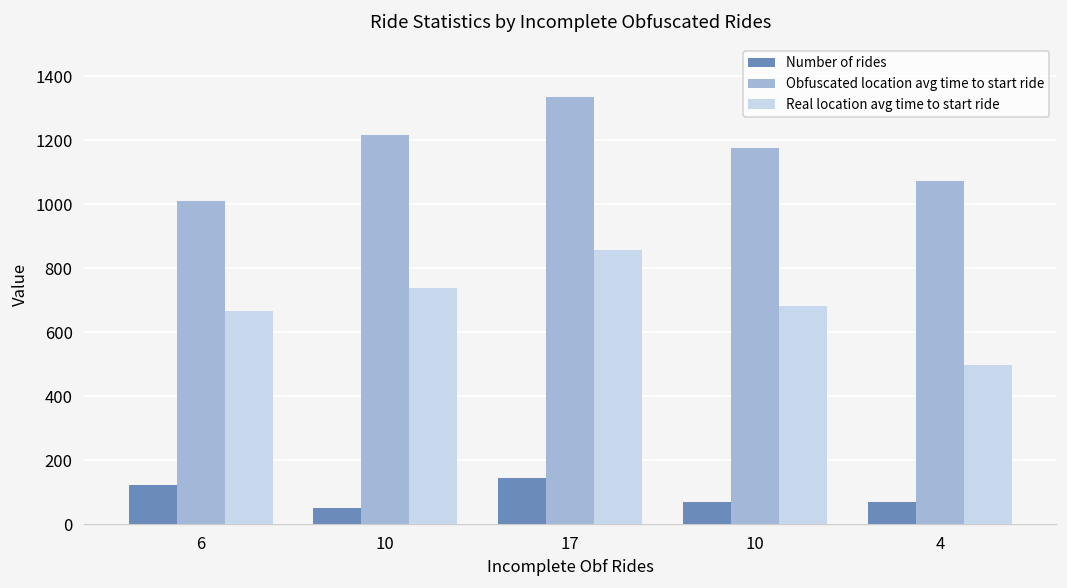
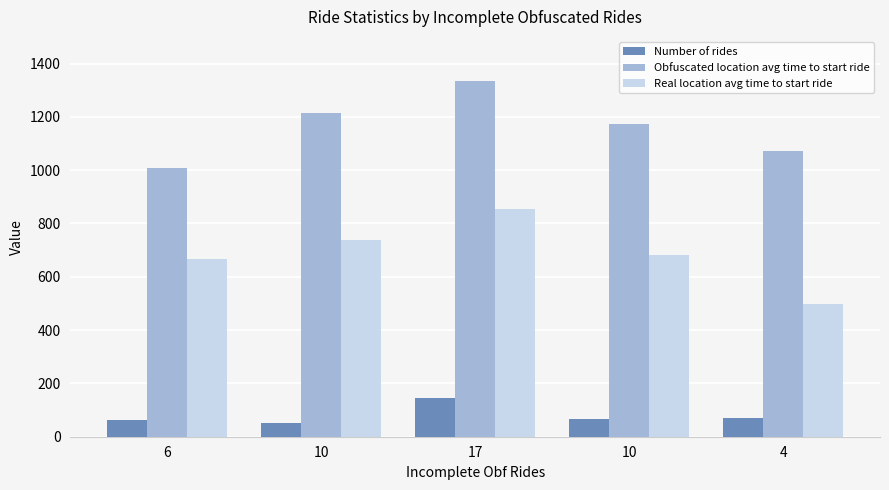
Number of rides, 6: 120 -> 60
